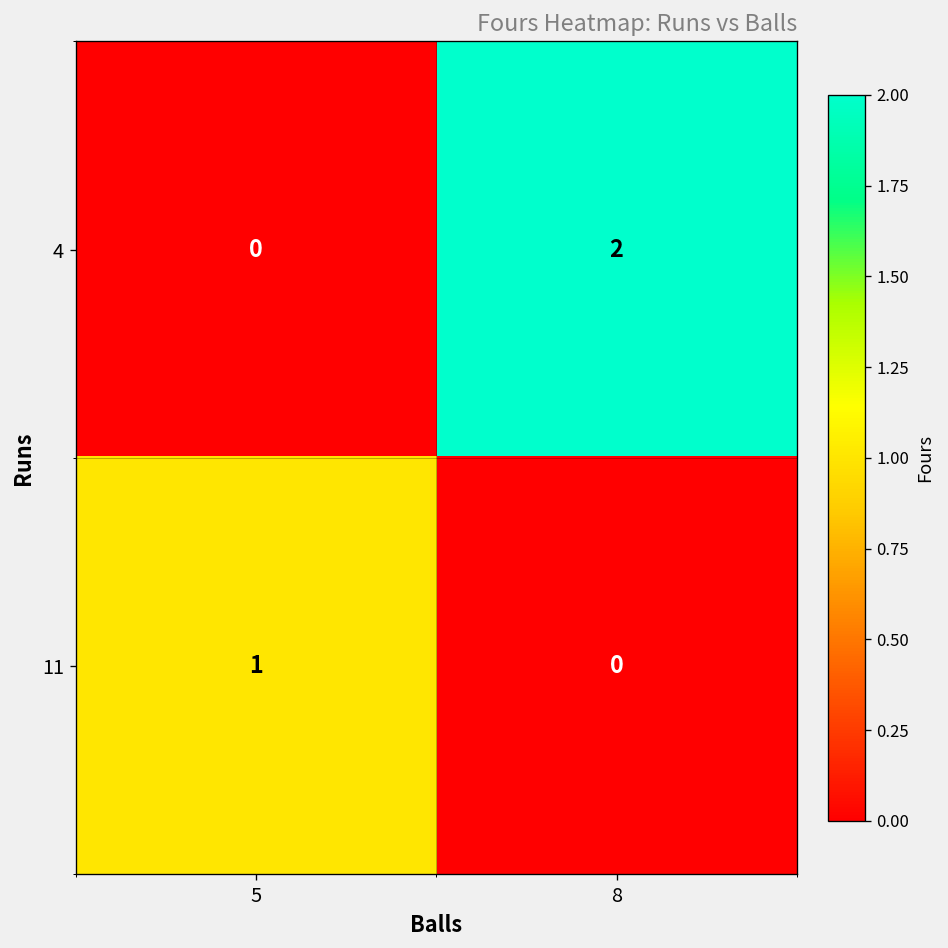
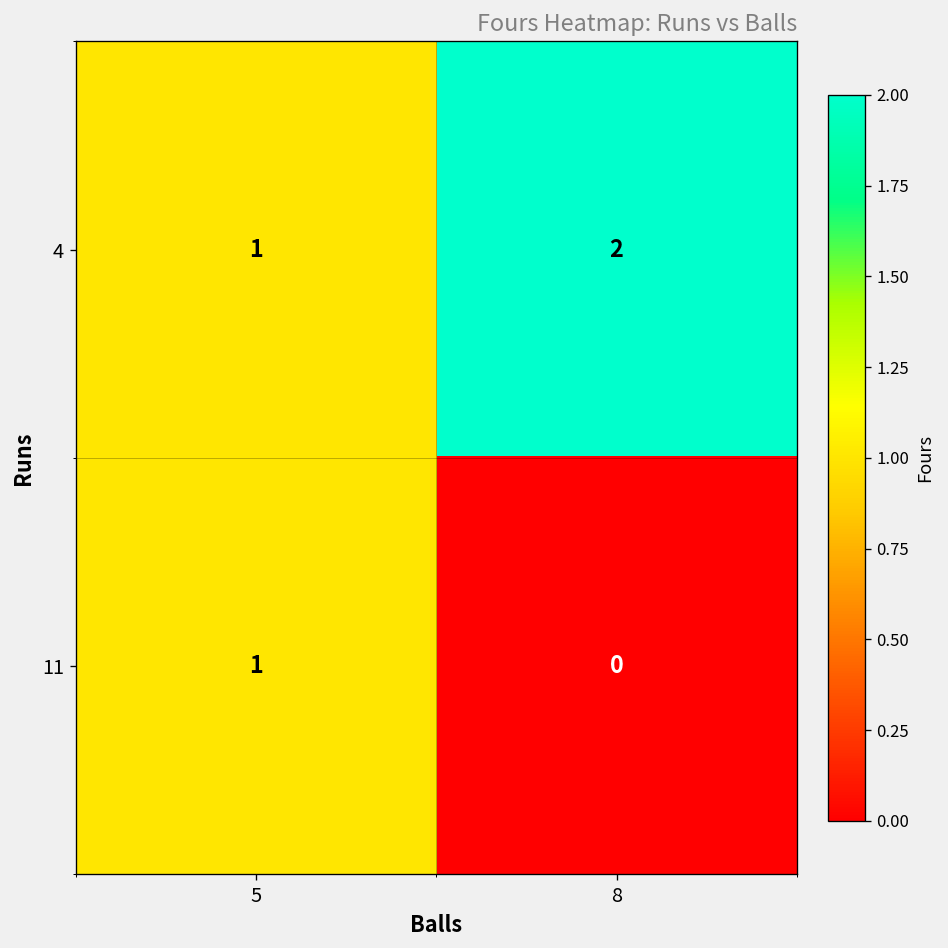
4, 5: 0 -> 1
